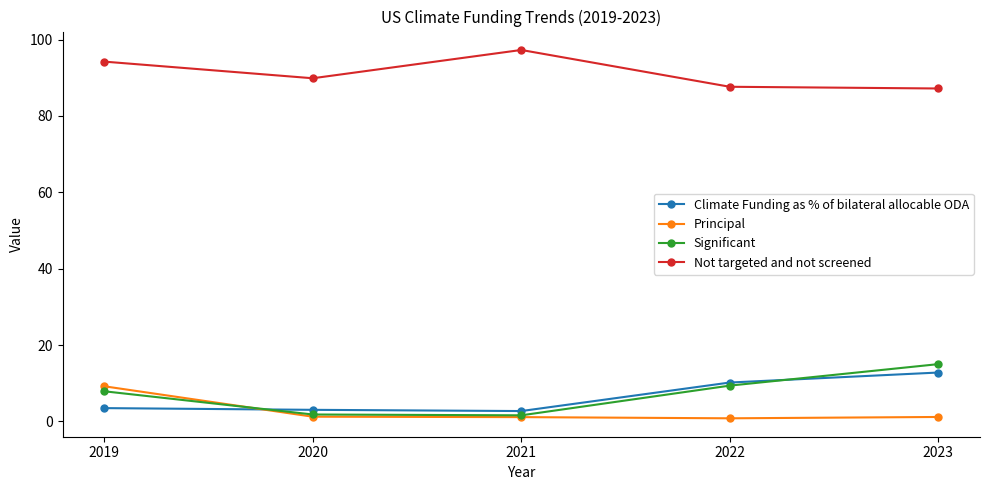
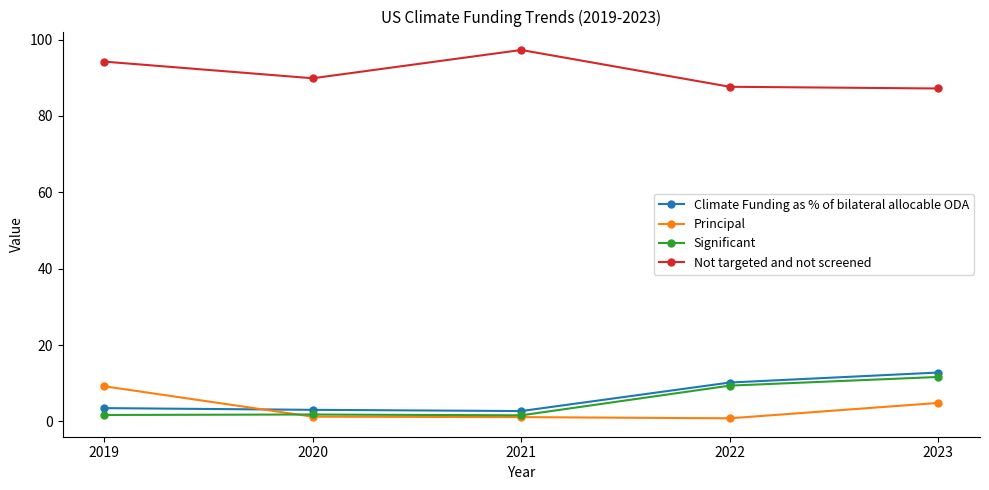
Significant, 2019: 8 -> 2
Principal, 2023: 1 -> 5
Significant, 2023: 15 -> 12
